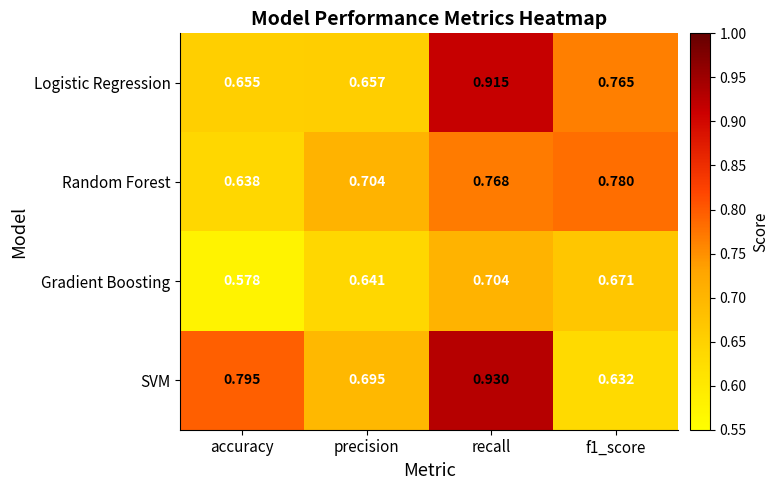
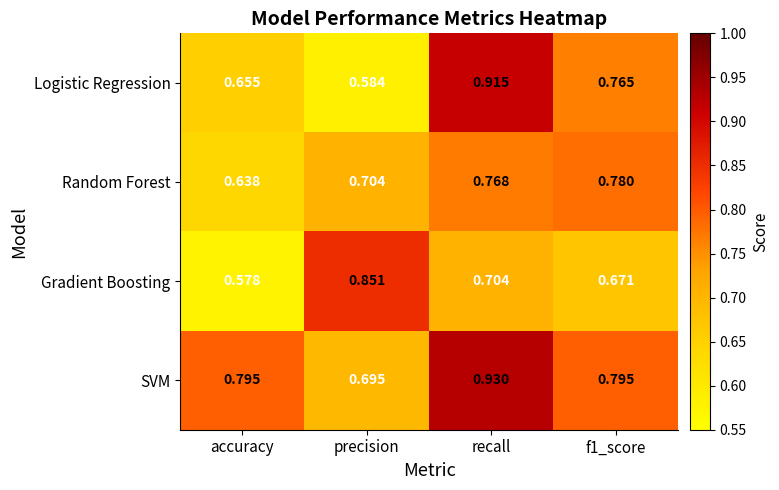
Logistic Regression, precision: 0.657 -> 0.584
Gradient Boosting, precision: 0.641 -> 0.851
SVM, f1_score: 0.632 -> 0.795
